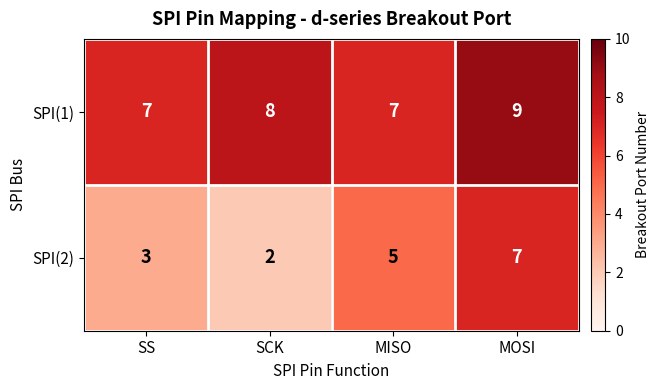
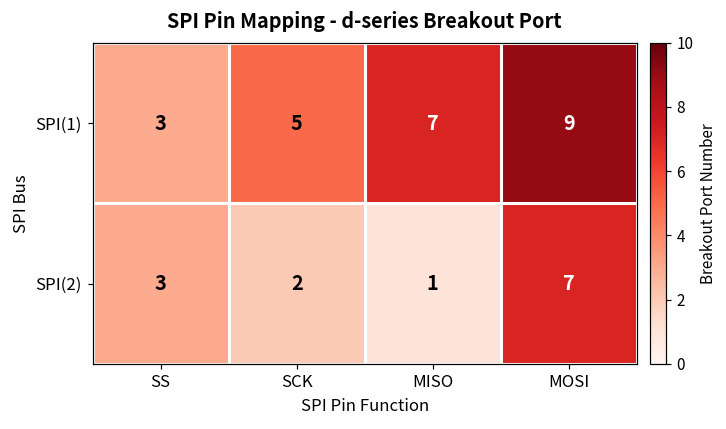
SPI(1), SS: 7 -> 3
SPI(1), SCK: 8 -> 5
SPI(2), MISO: 5 -> 1
